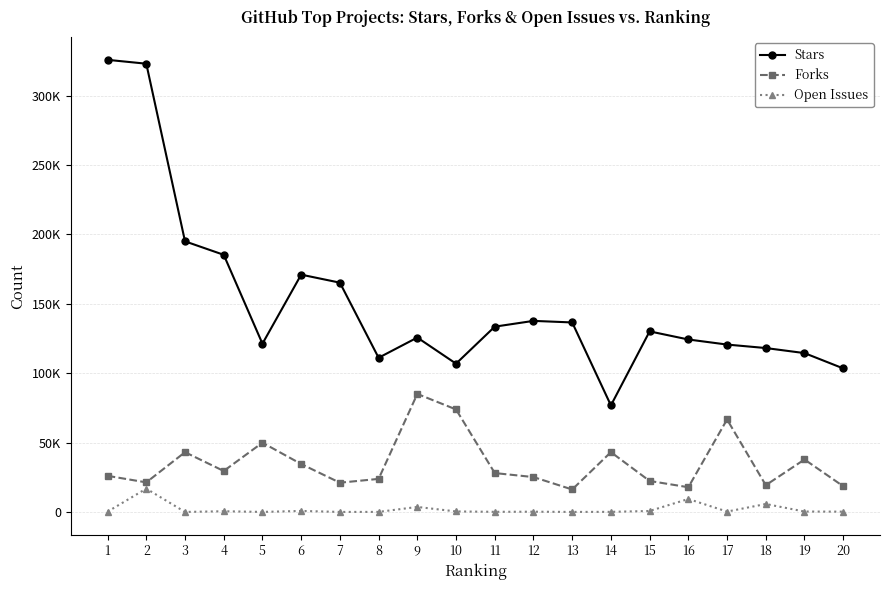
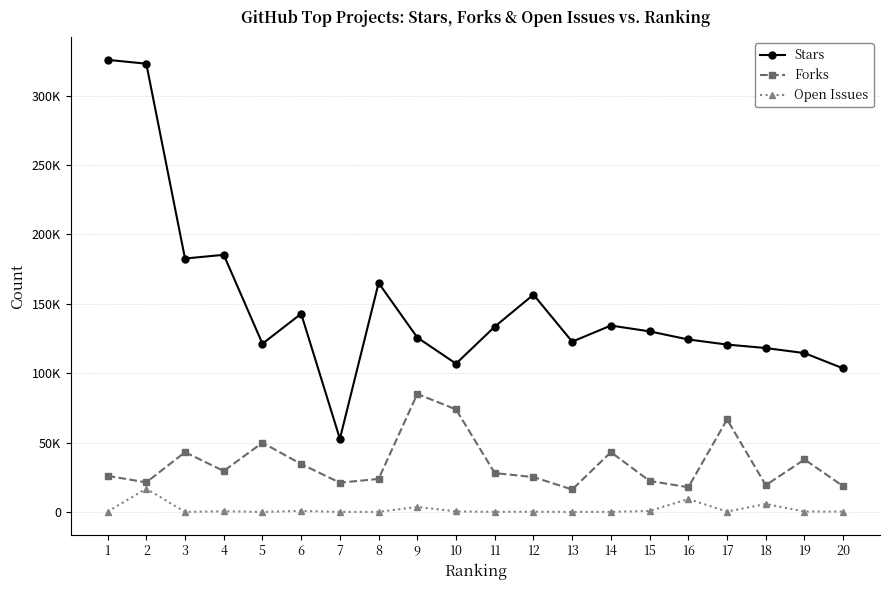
Stars, 3: 195000 -> 183000
Stars, 6: 171000 -> 143000
Stars, 7: 165000 -> 53000
Stars, 8: 111000 -> 165000
Stars, 12: 138000 -> 157000
Stars, 13: 137000 -> 123000
Stars, 14: 77000 -> 134000
